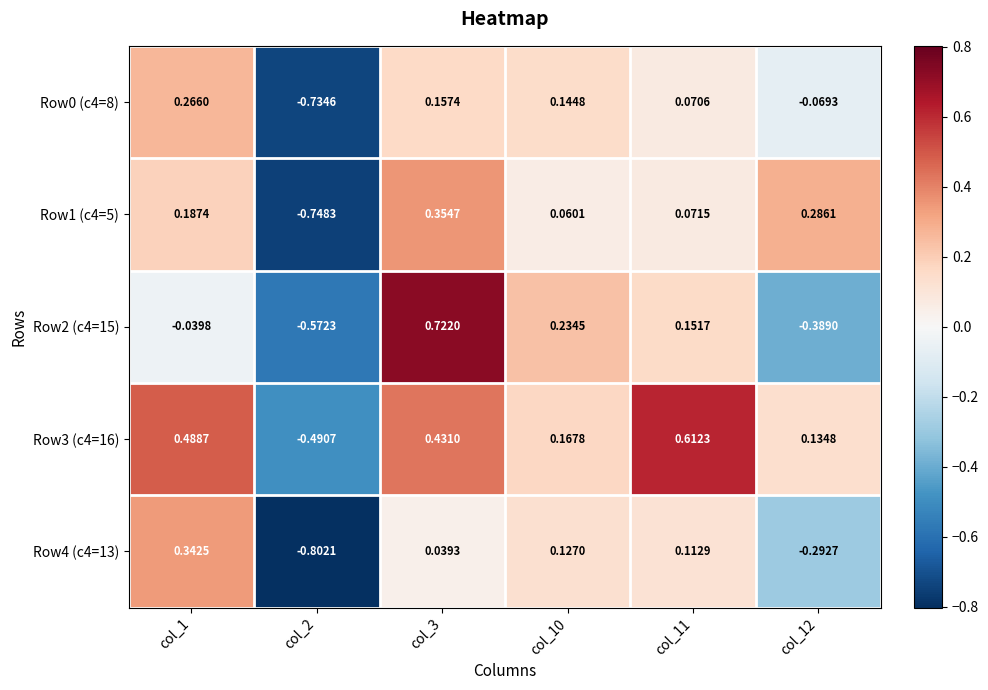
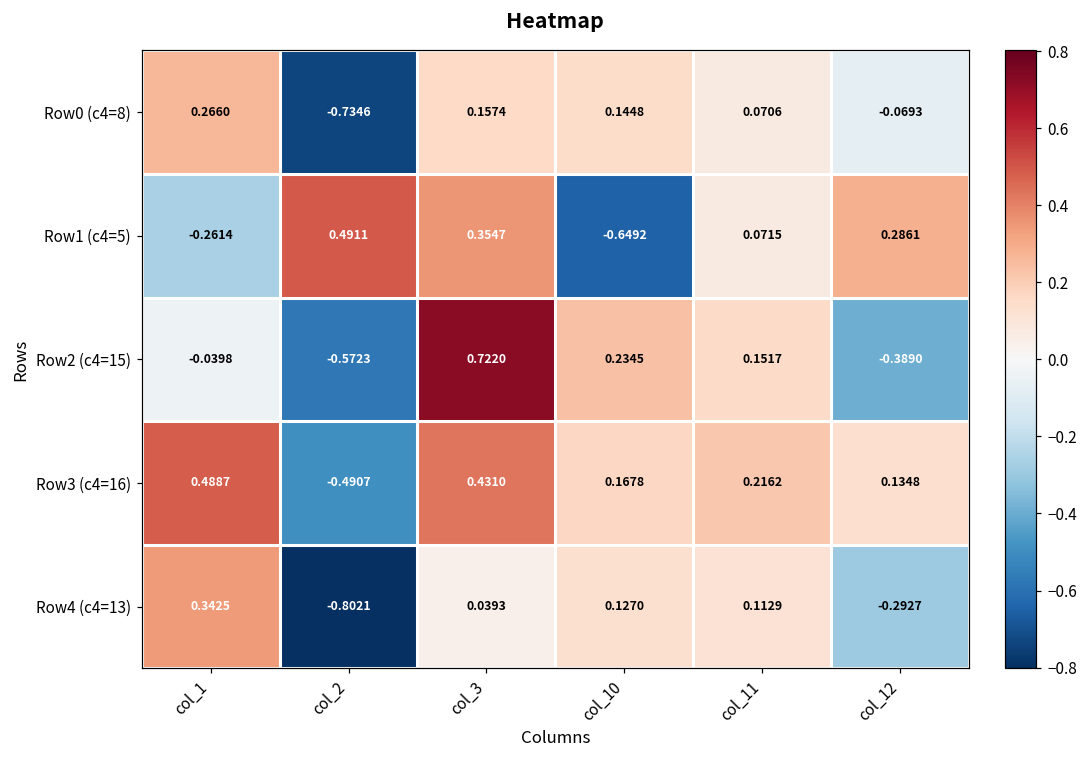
Row1 (c4=5), col_1: 0.1874 -> -0.2614
Row1 (c4=5), col_2: -0.7483 -> 0.4911
Row1 (c4=5), col_10: 0.0601 -> -0.6492
Row3 (c4=16), col_11: 0.6123 -> 0.2162
